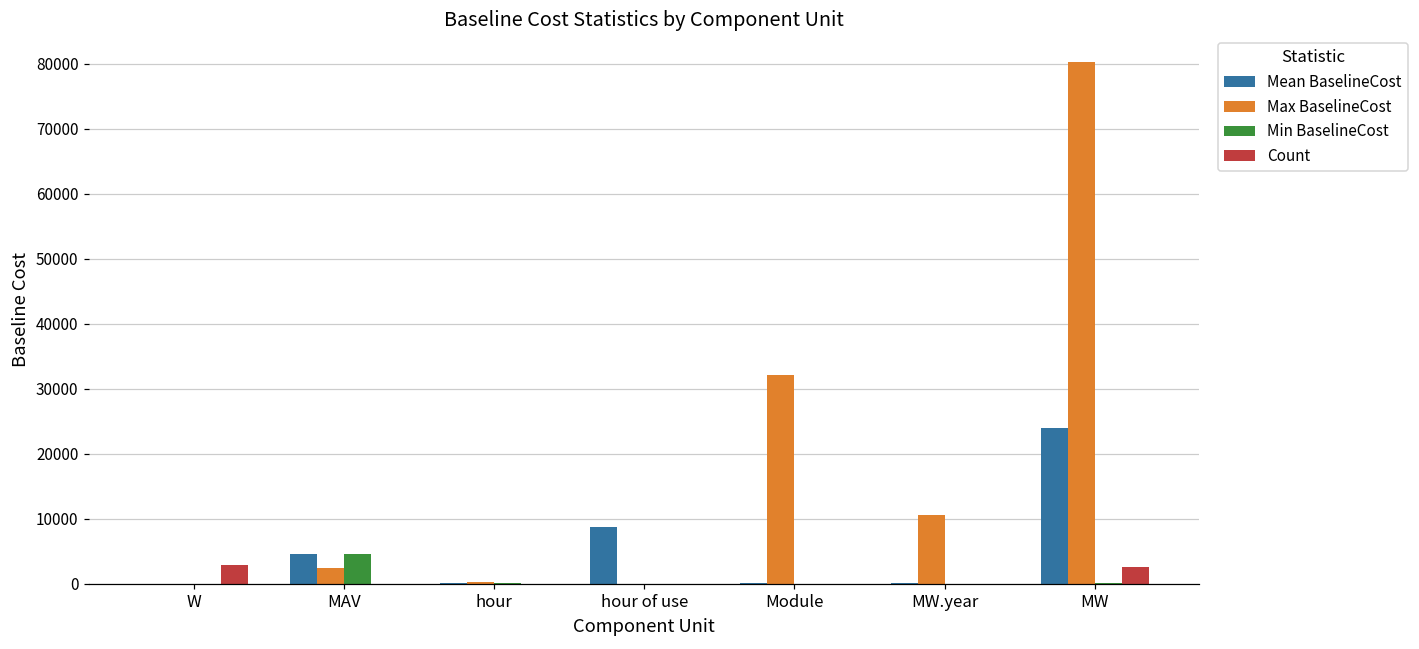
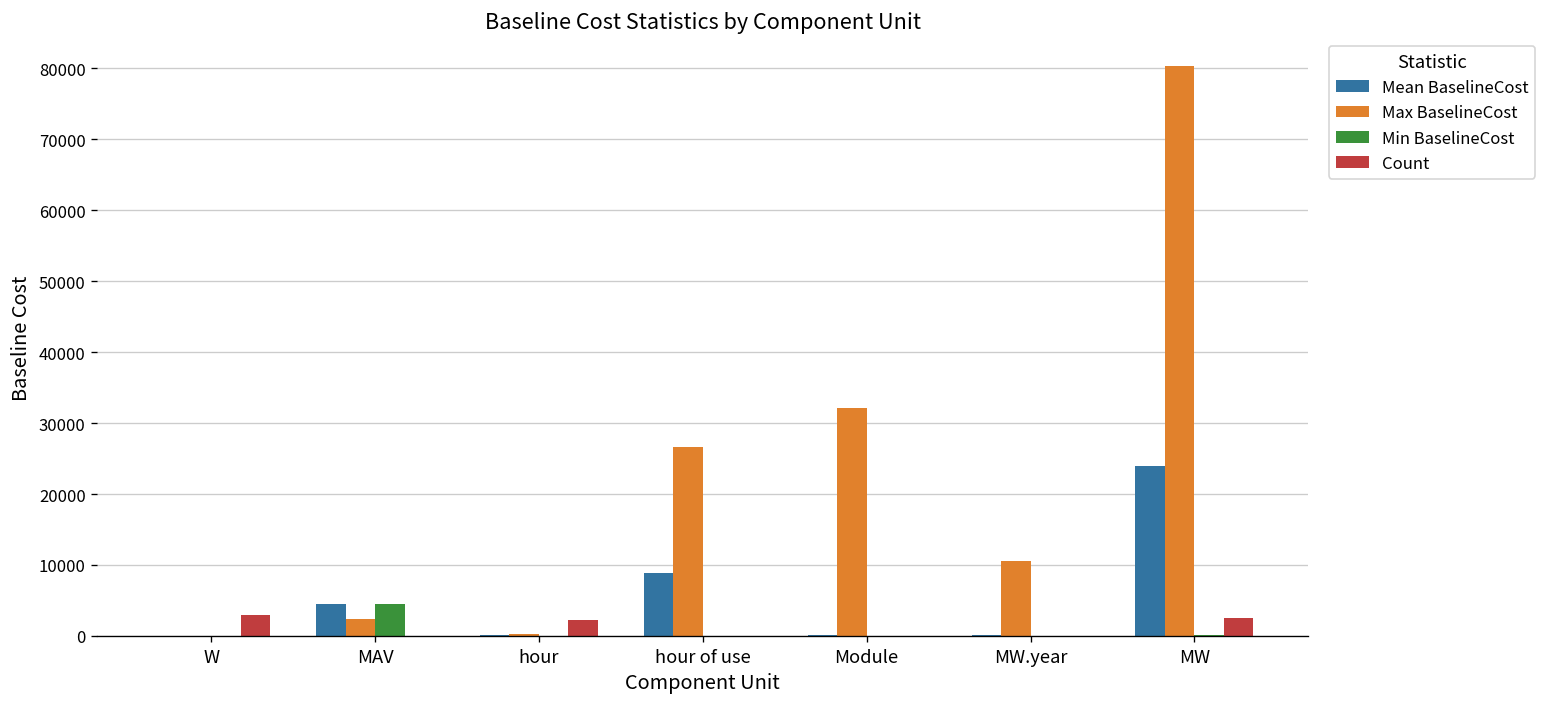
Count, hour: 0 -> 2000
Max BaselineCost, hour of use: 0 -> 27000
